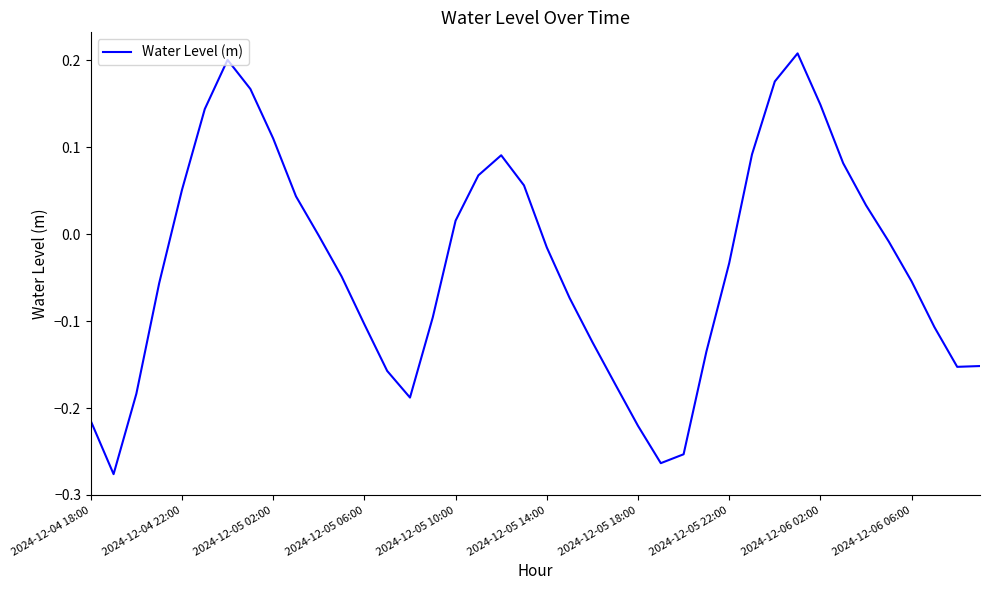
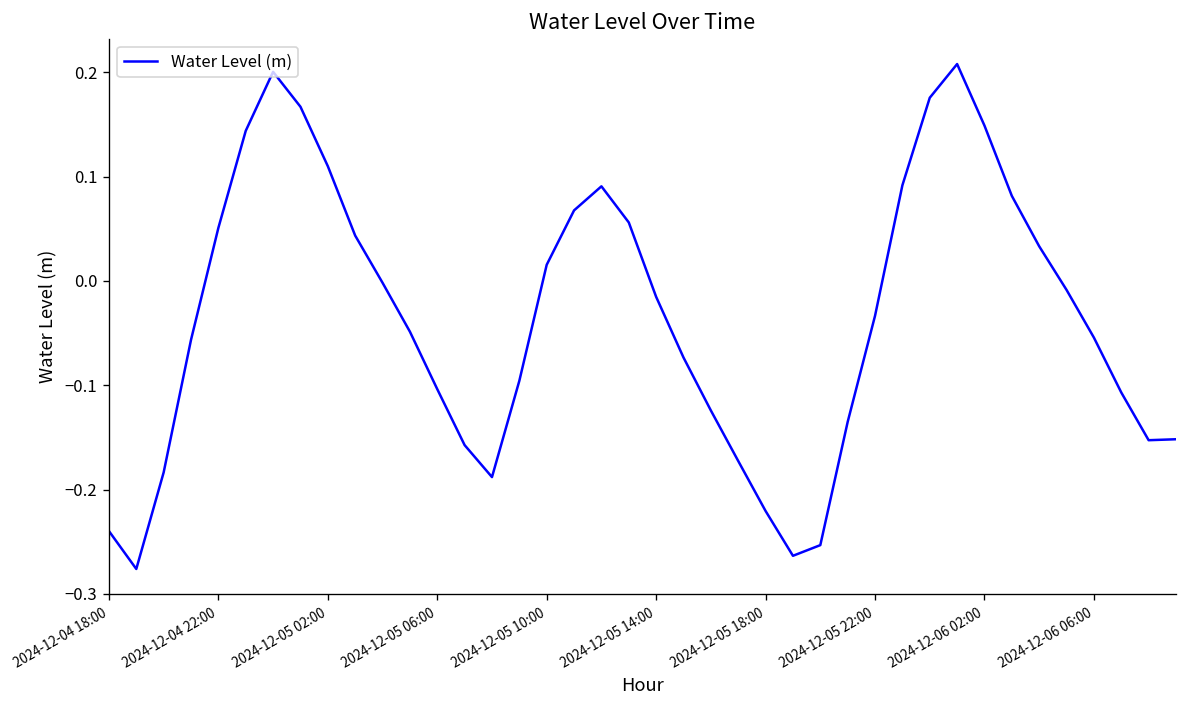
2024-12-04 18:00: -0.21 -> -0.24
